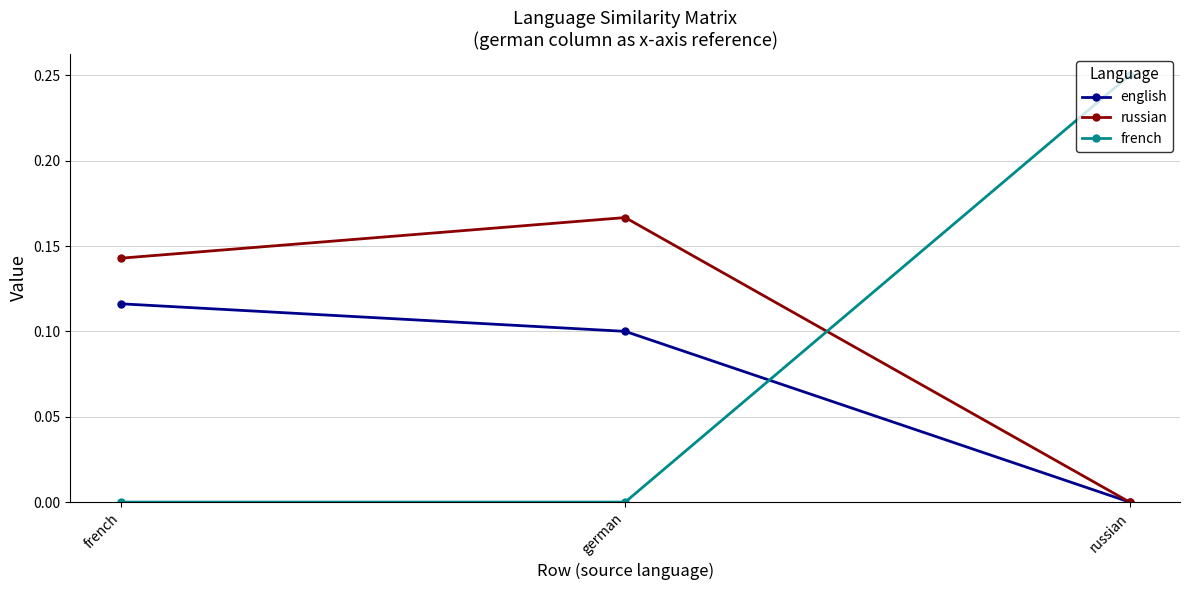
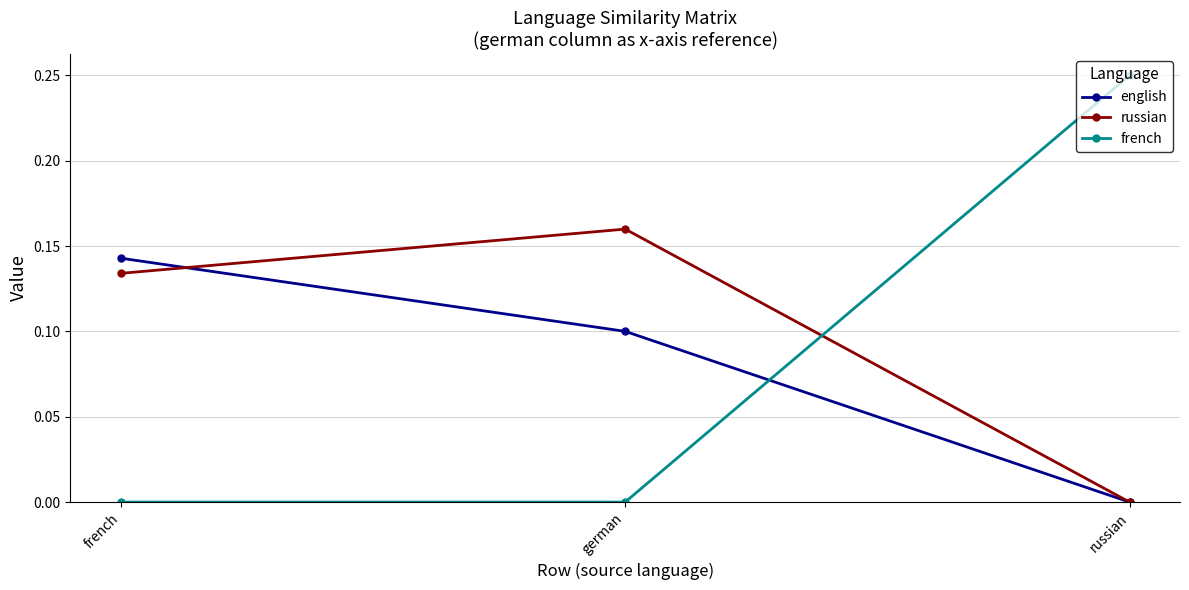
english, french: 0.116 -> 0.143
russian, french: 0.143 -> 0.134
russian, german: 0.167 -> 0.160
